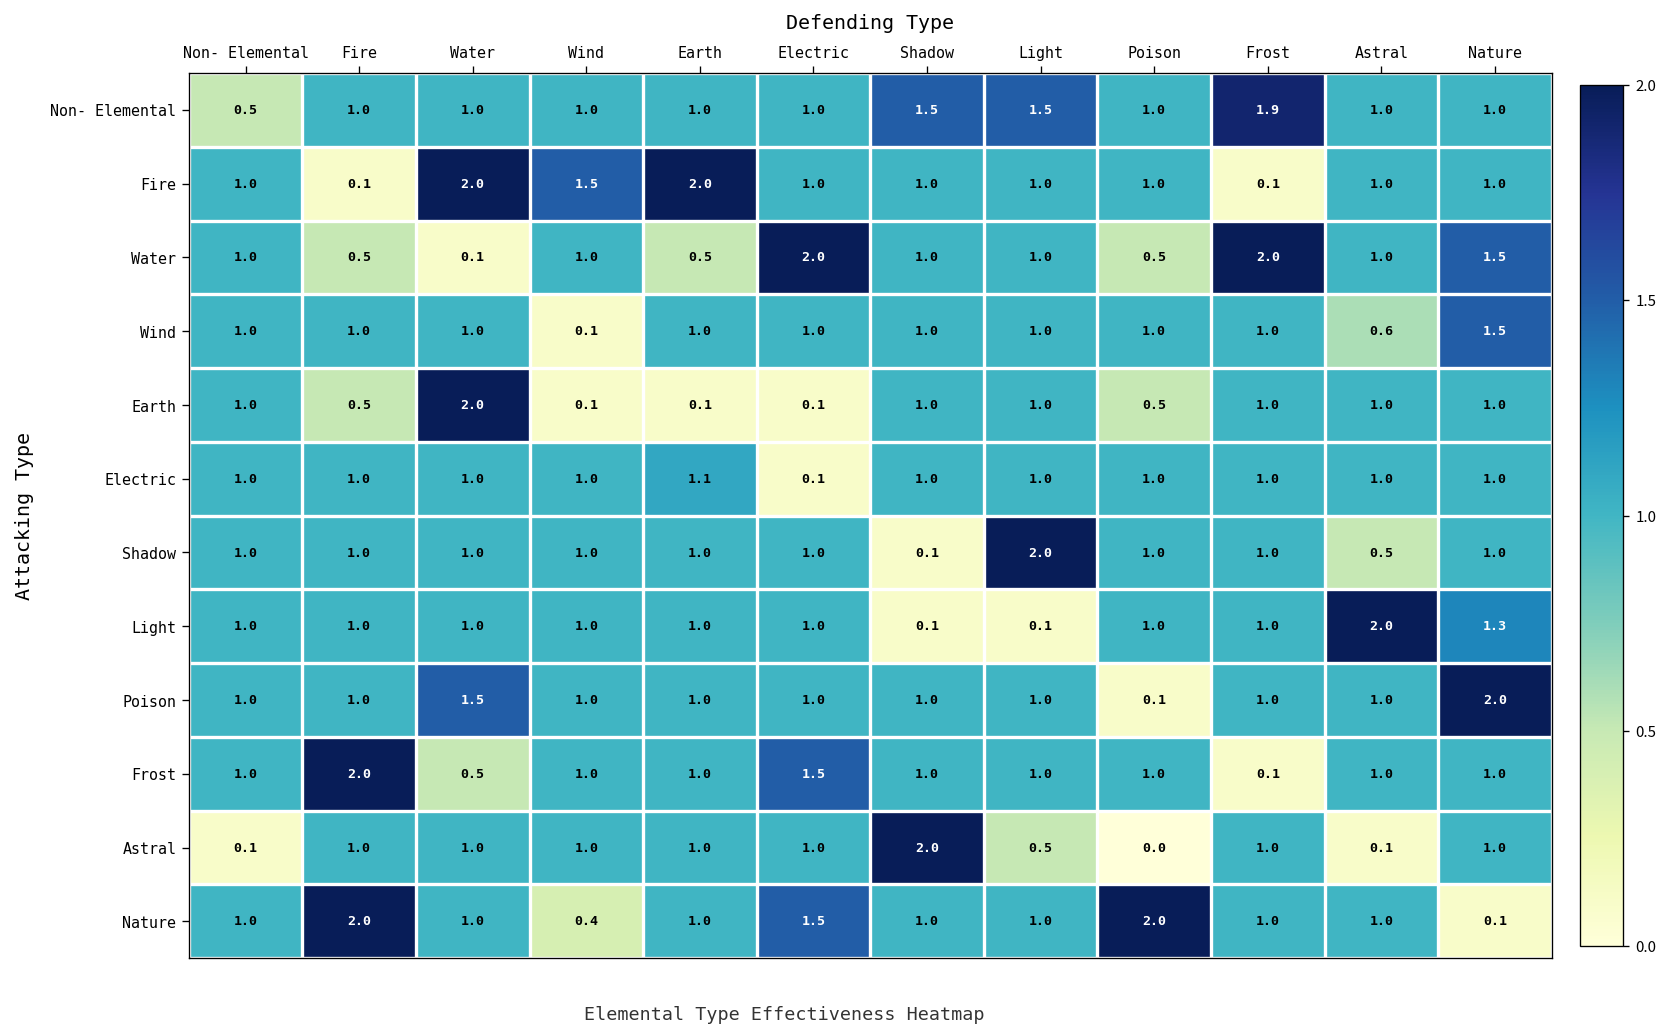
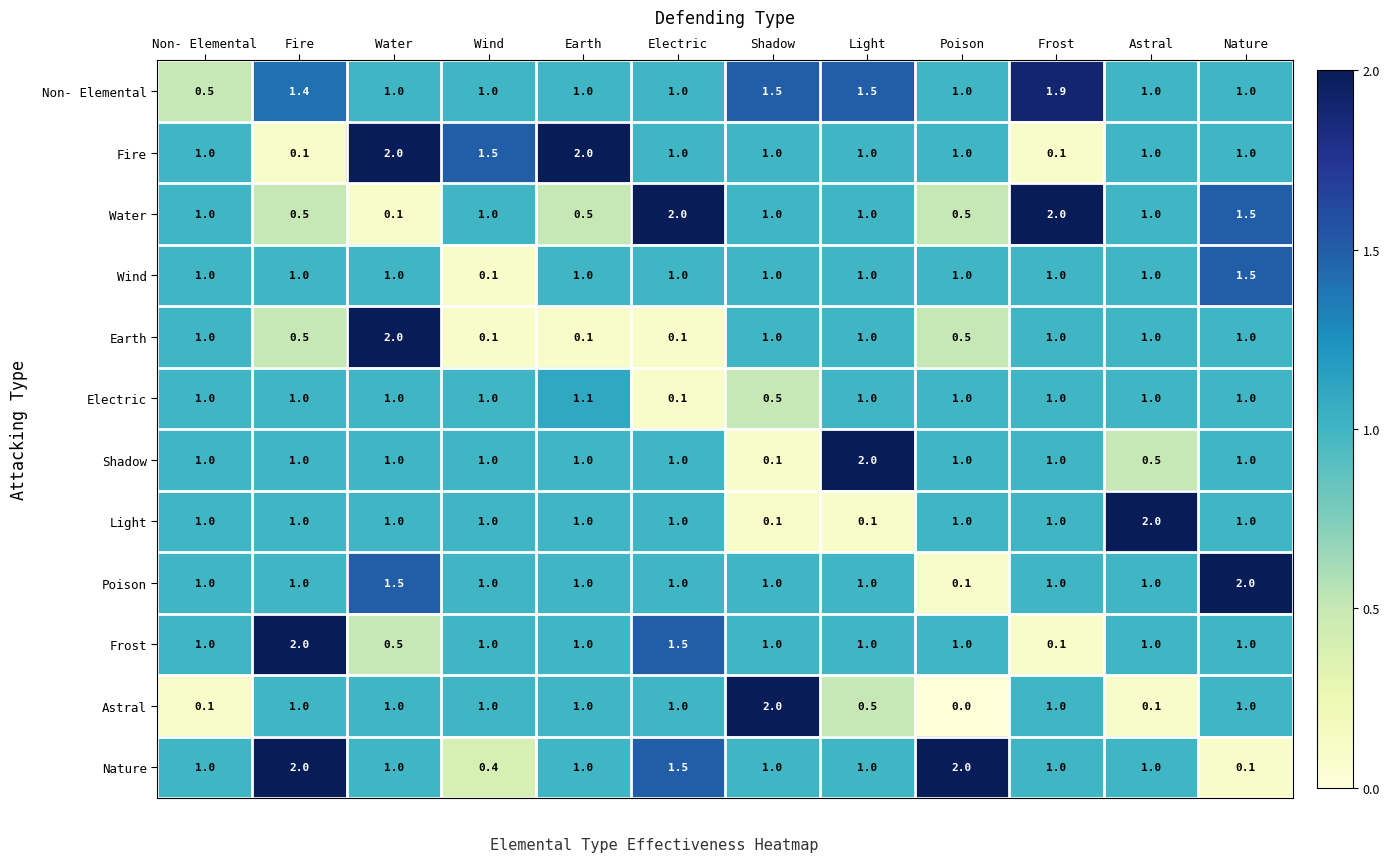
Non- Elemental, Fire: 1.0 -> 1.4
Wind, Astral: 0.6 -> 1.0
Electric, Shadow: 1.0 -> 0.5
Light, Nature: 1.3 -> 1.0
